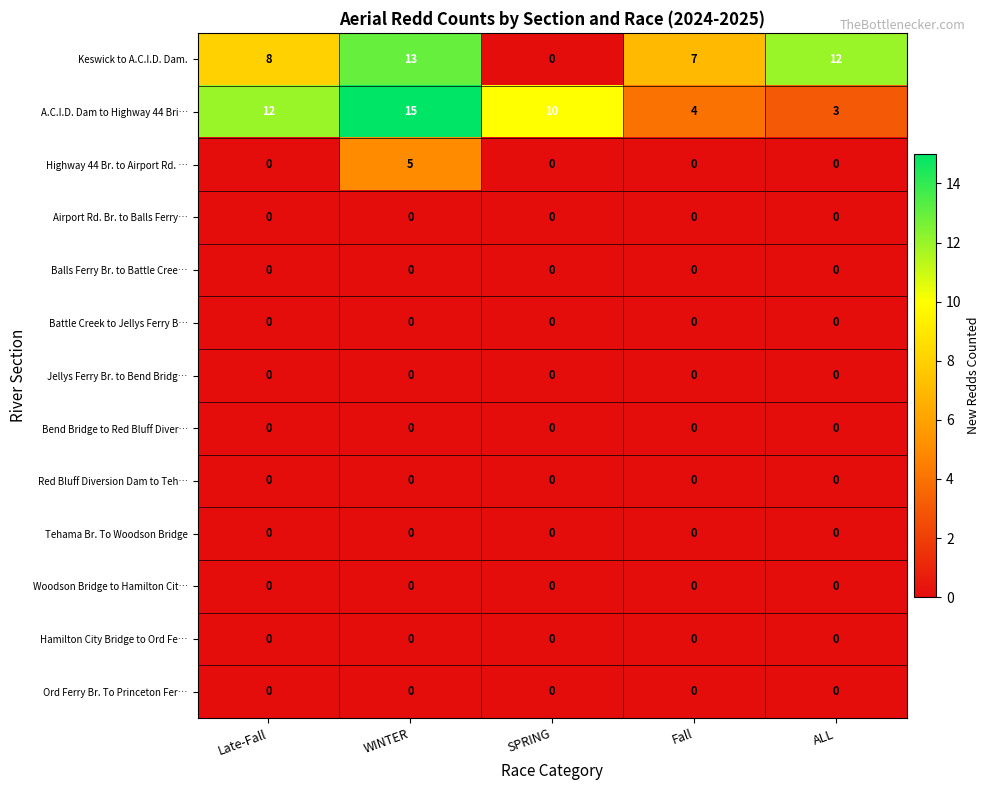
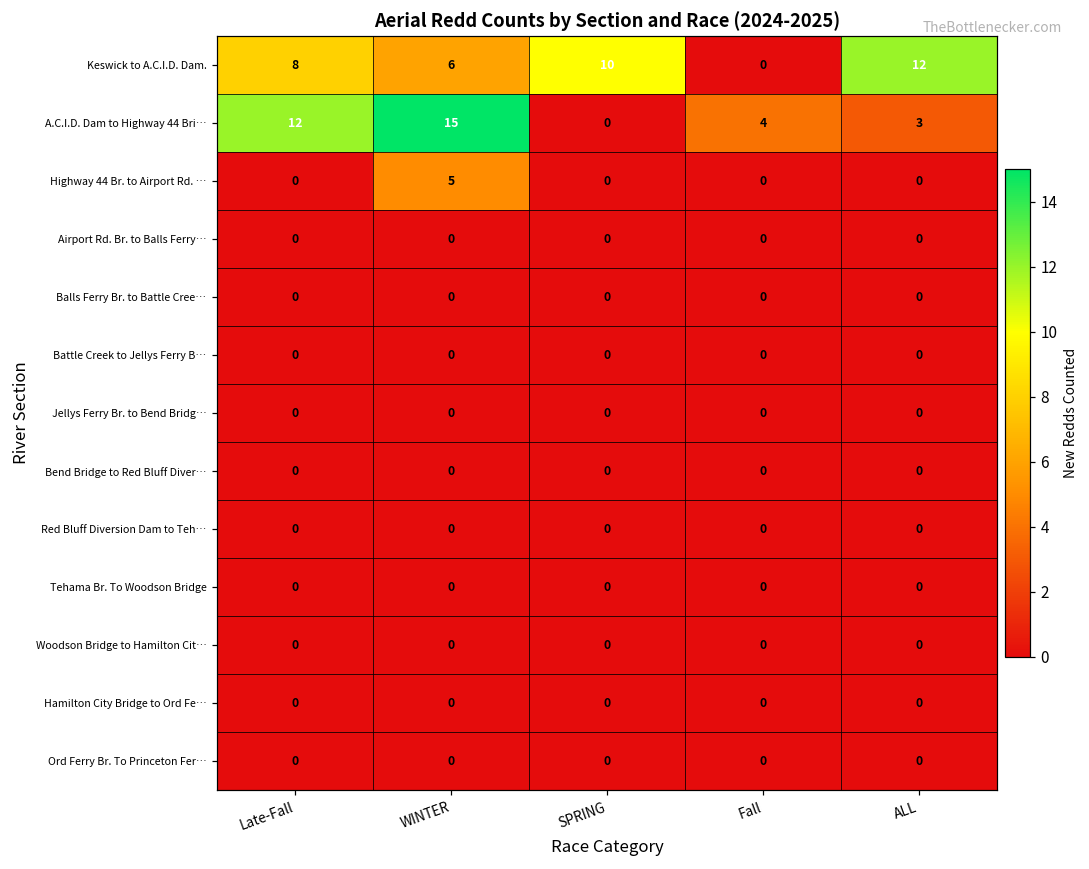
Keswick to A.C.I.D. Dam., WINTER: 13 -> 6
Keswick to A.C.I.D. Dam., SPRING: 0 -> 10
Keswick to A.C.I.D. Dam., Fall: 7 -> 0
A.C.I.D. Dam to Highway 44 Bri…, SPRING: 10 -> 0
